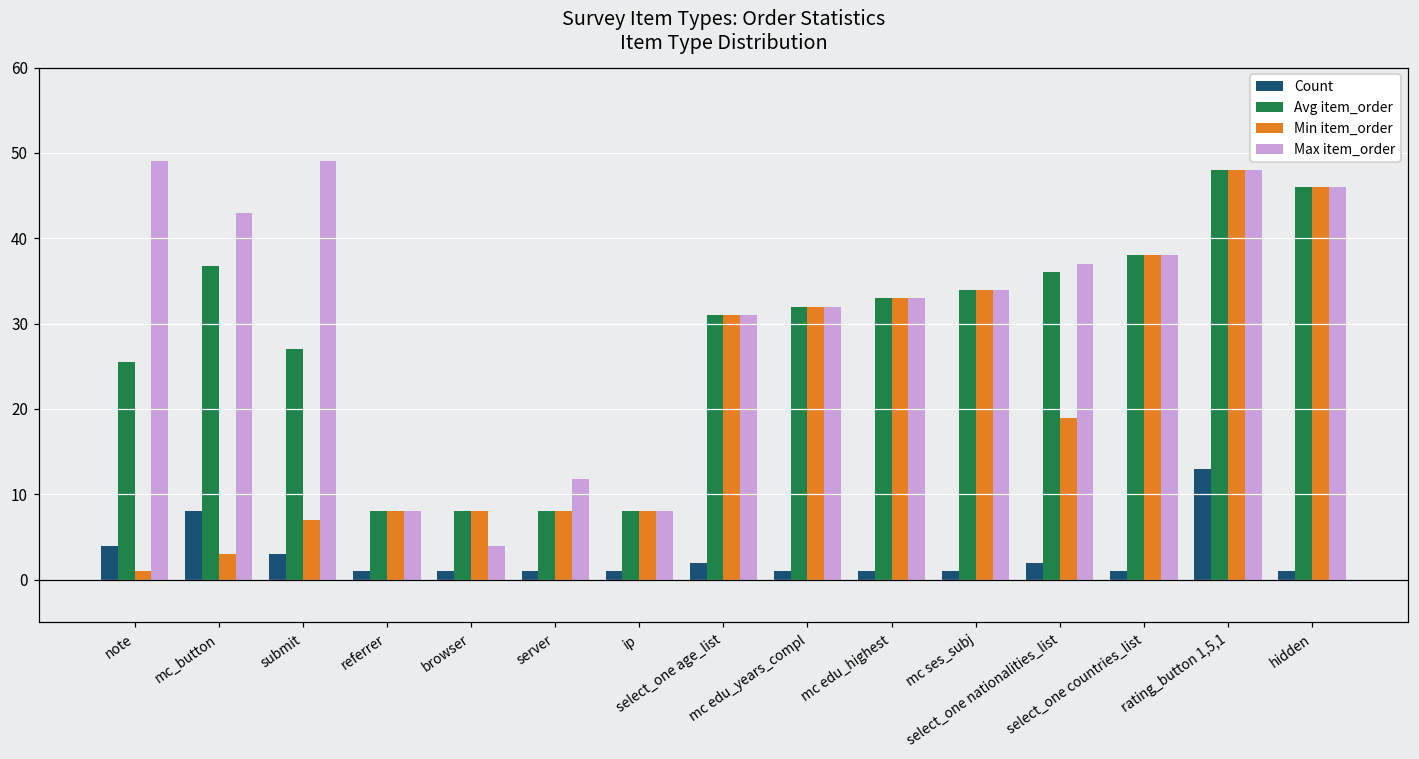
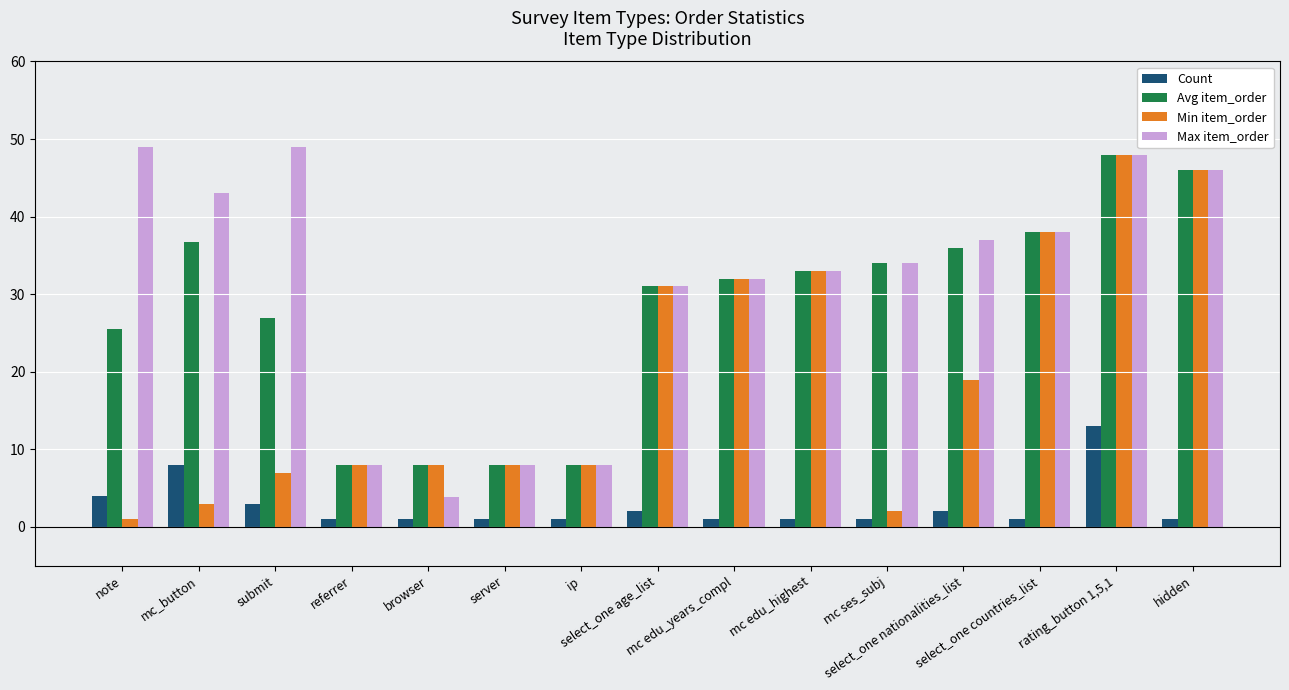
Max item_order, server: 12 -> 8
Min item_order, mc ses_subj: 34 -> 2
